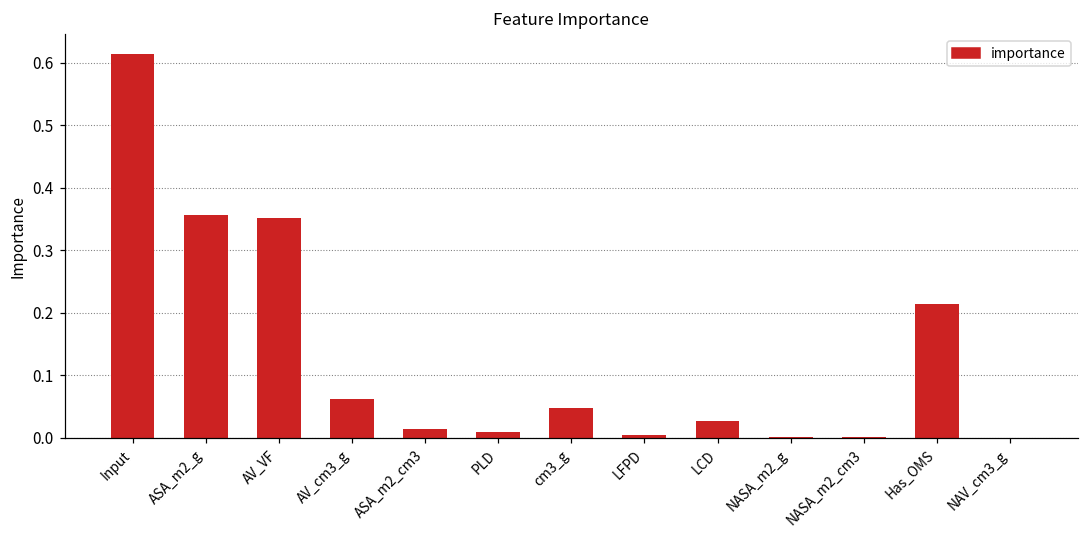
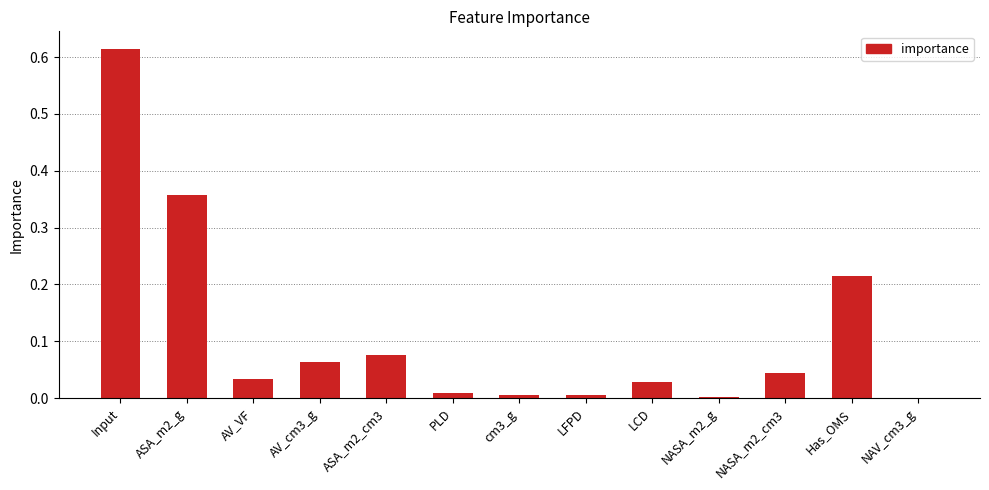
AV_VF: 0.35 -> 0.03
ASA_m2_cm3: 0.01 -> 0.08
cm3_g: 0.05 -> 0.01
NASA_m2_cm3: 0.00 -> 0.04
